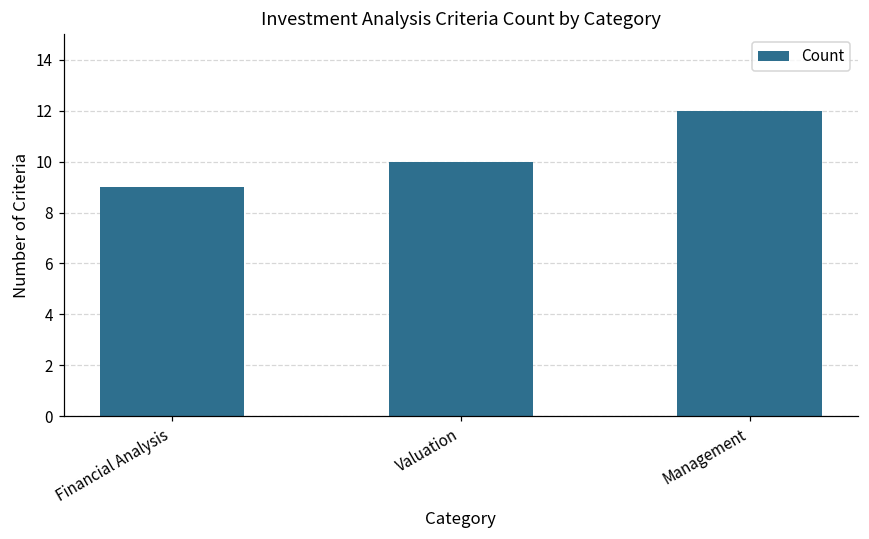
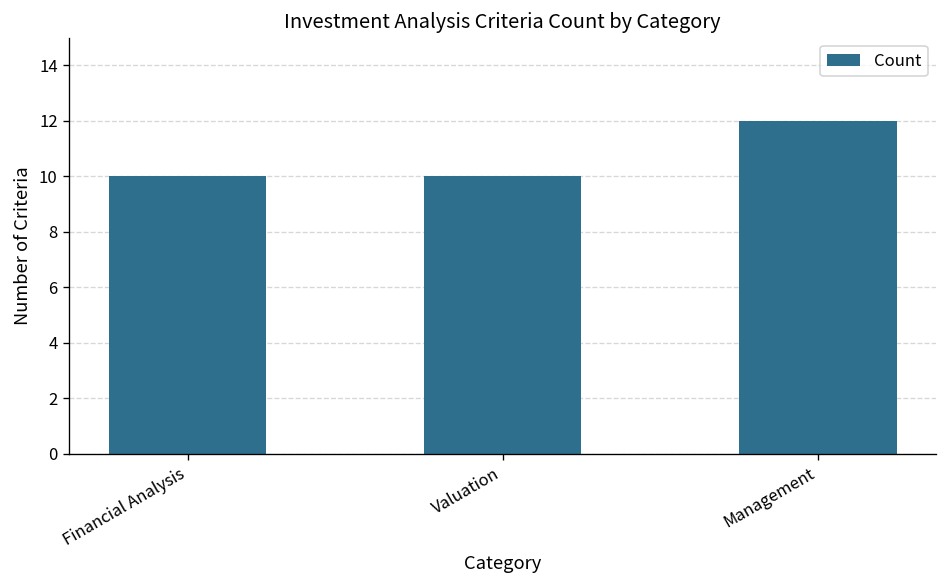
Financial Analysis: 9 -> 10
